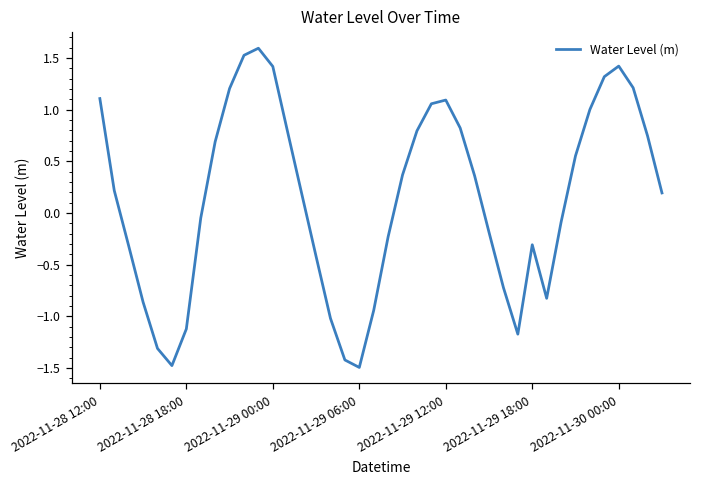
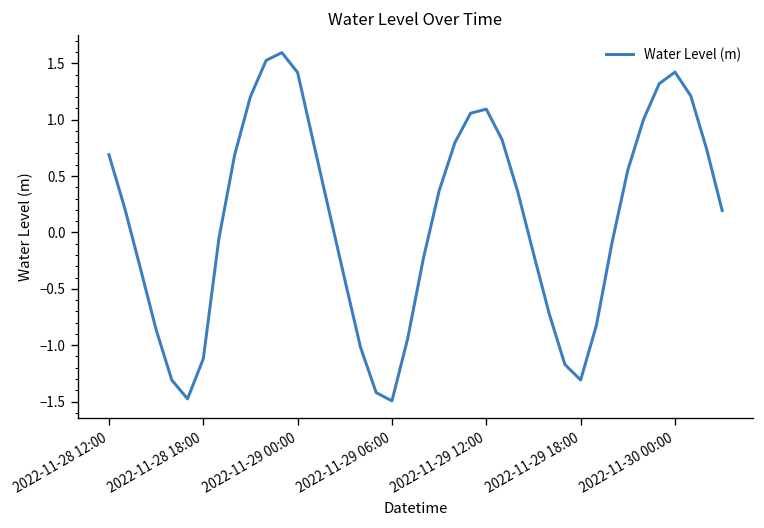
2022-11-28 12:00: 1.1 -> 0.7
2022-11-29 18:00: -0.3 -> -1.3
